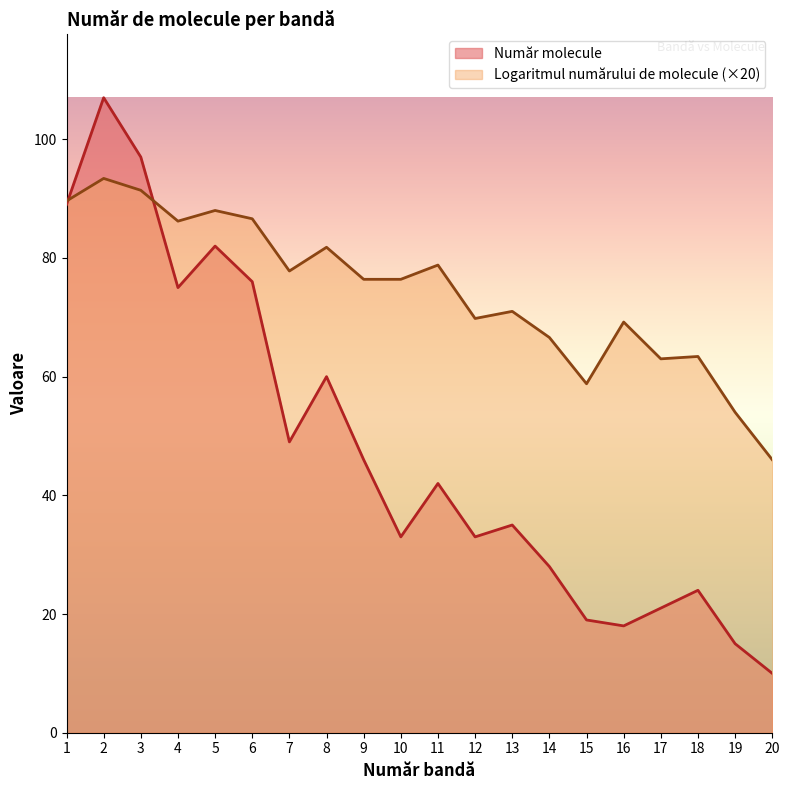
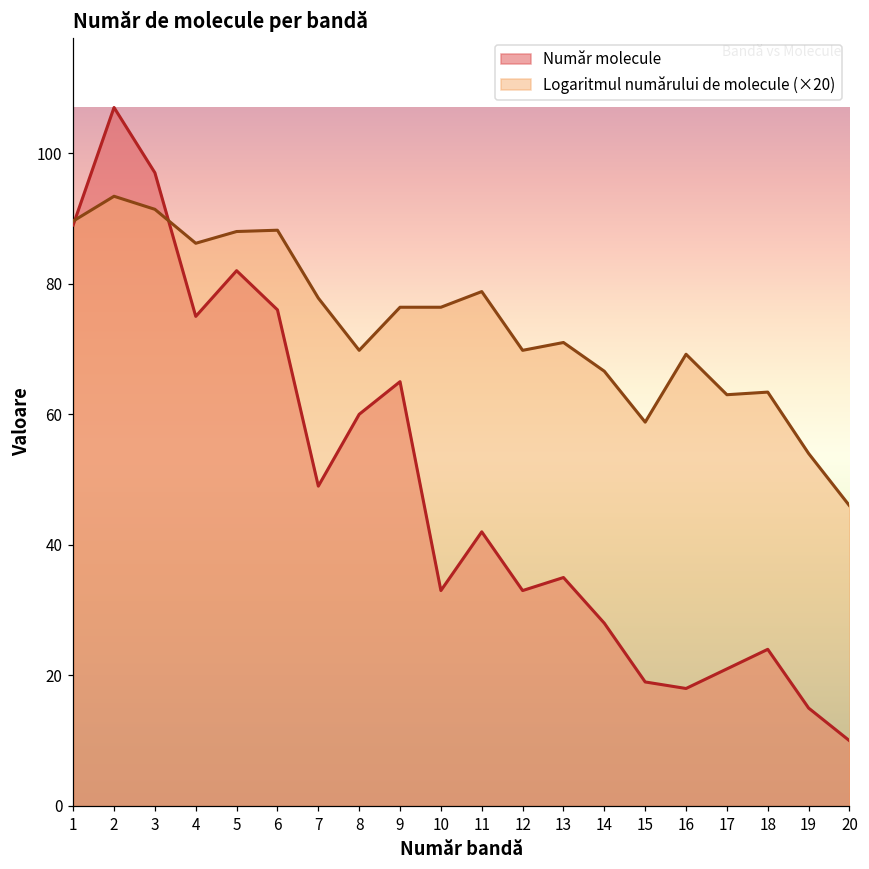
Logaritmul numărului de molecule (×20), 6: 87 -> 88
Logaritmul numărului de molecule (×20), 8: 82 -> 70
Număr molecule, 9: 46 -> 65
